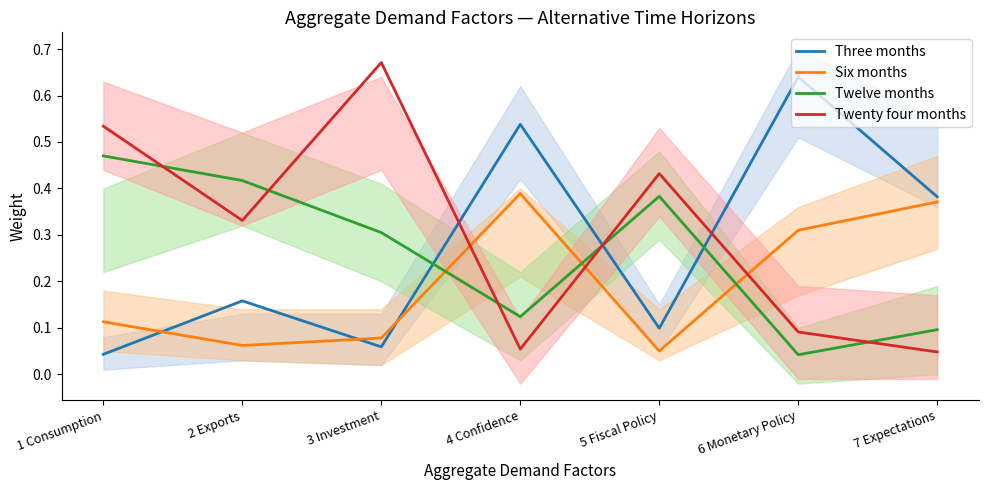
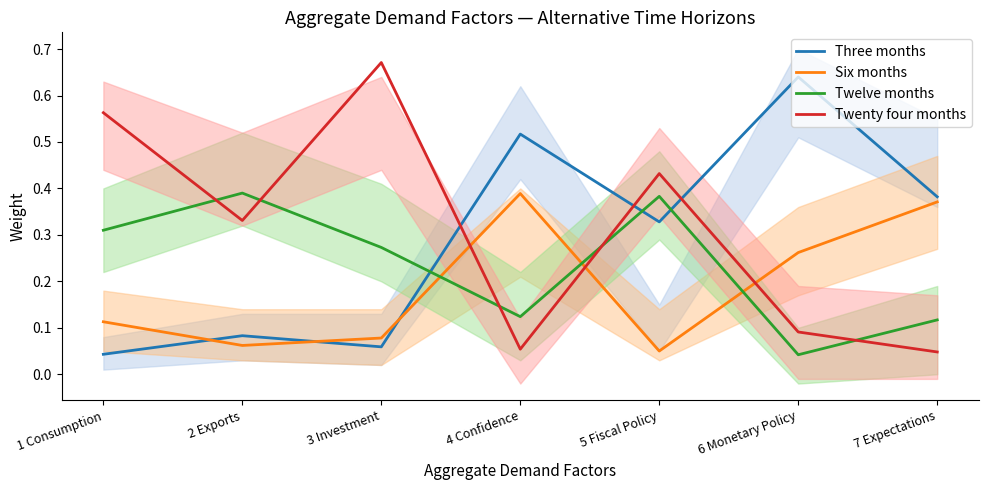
Twelve months, 1 Consumption: 0.47 -> 0.31
Twenty four months, 1 Consumption: 0.53 -> 0.56
Three months, 2 Exports: 0.16 -> 0.08
Twelve months, 2 Exports: 0.42 -> 0.39
Twelve months, 3 Investment: 0.31 -> 0.27
Three months, 4 Confidence: 0.54 -> 0.52
Three months, 5 Fiscal Policy: 0.10 -> 0.33
Six months, 6 Monetary Policy: 0.31 -> 0.26
Twelve months, 7 Expectations: 0.10 -> 0.12
